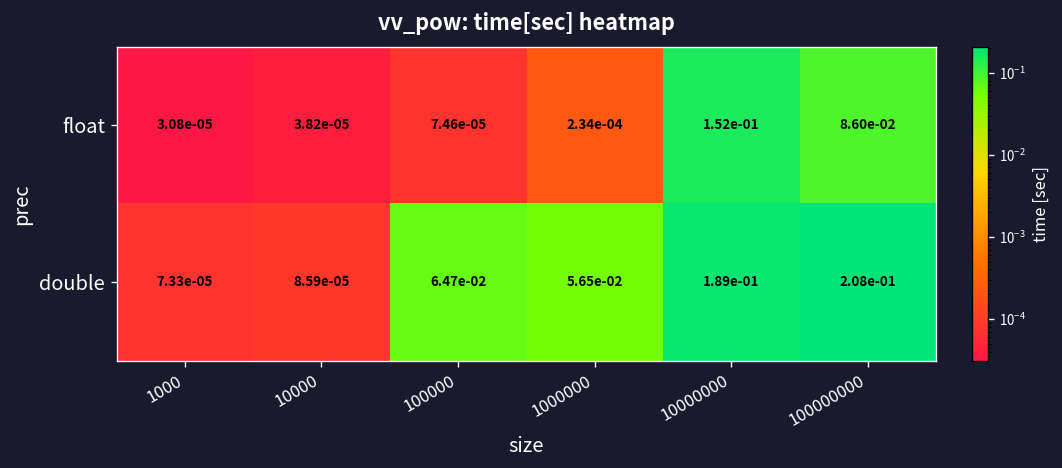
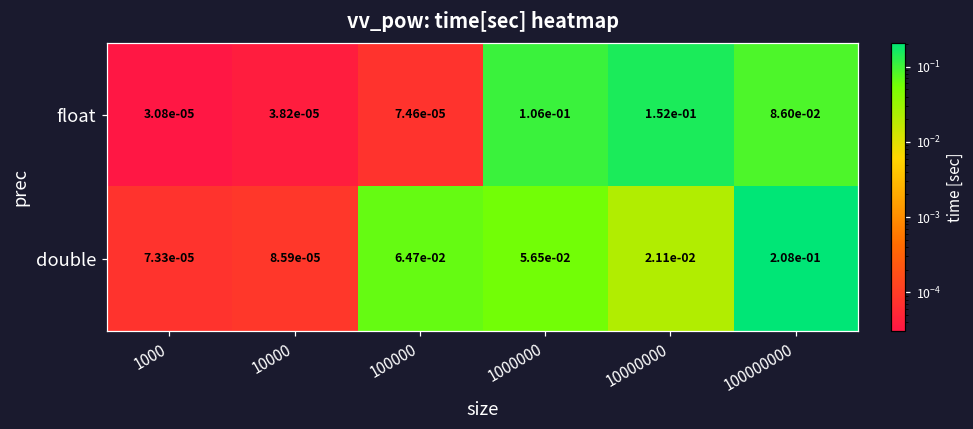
float, 1000000: 2.34e-04 -> 1.06e-01
double, 10000000: 1.89e-01 -> 2.11e-02
